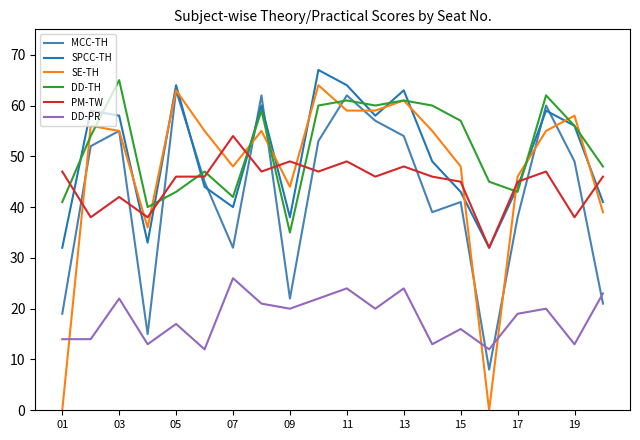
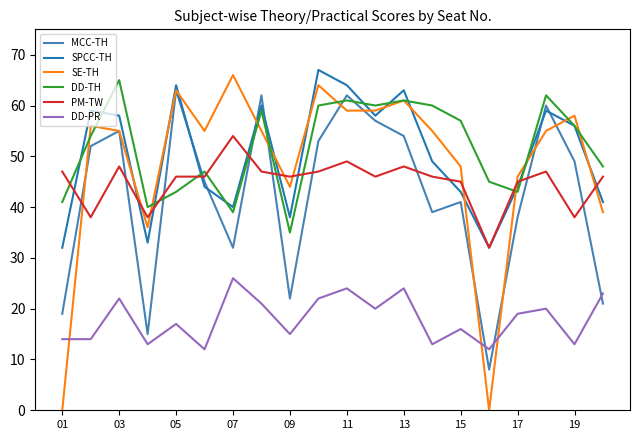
PM-TW, 03: 42 -> 48
SE-TH, 07: 48 -> 66
DD-TH, 07: 42 -> 39
PM-TW, 09: 49 -> 46
DD-PR, 09: 20 -> 15
